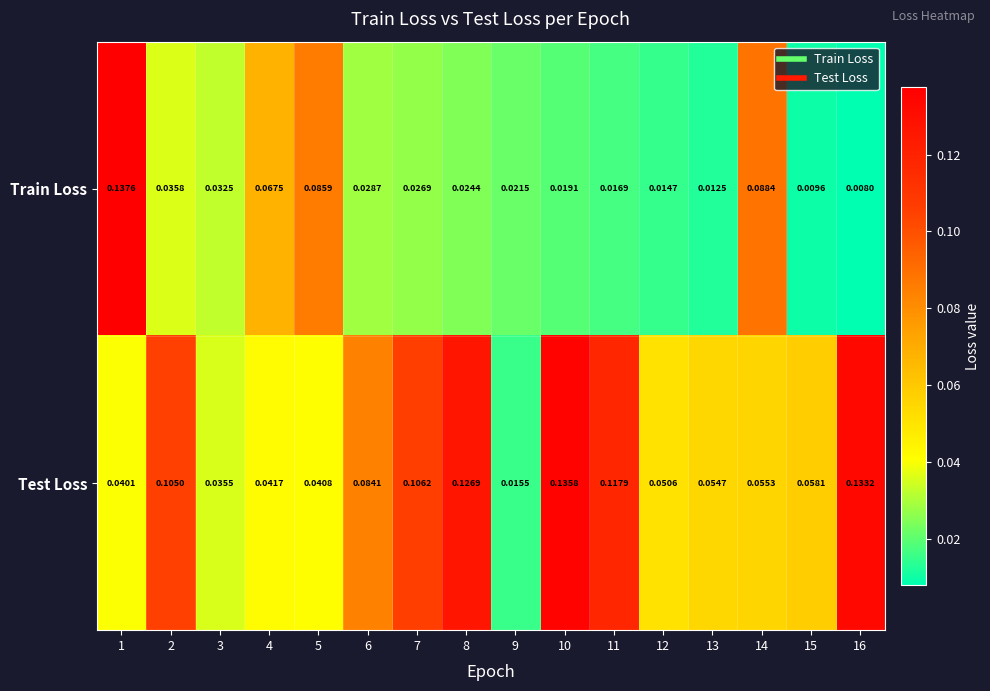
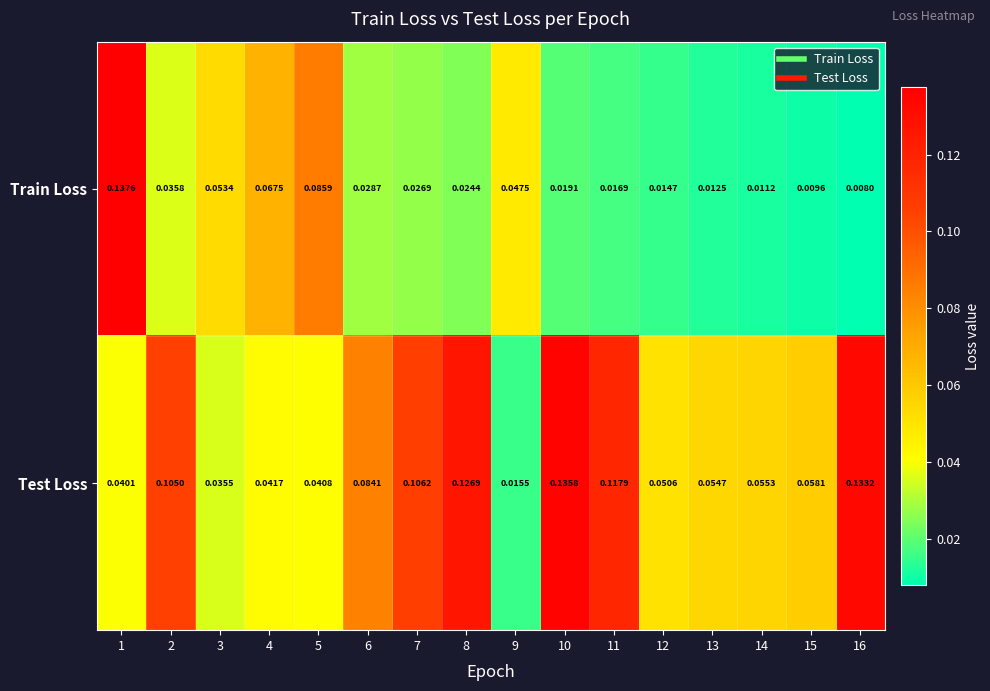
Train Loss, 3: 0.0325 -> 0.0534
Train Loss, 9: 0.0215 -> 0.0475
Train Loss, 14: 0.0884 -> 0.0112
